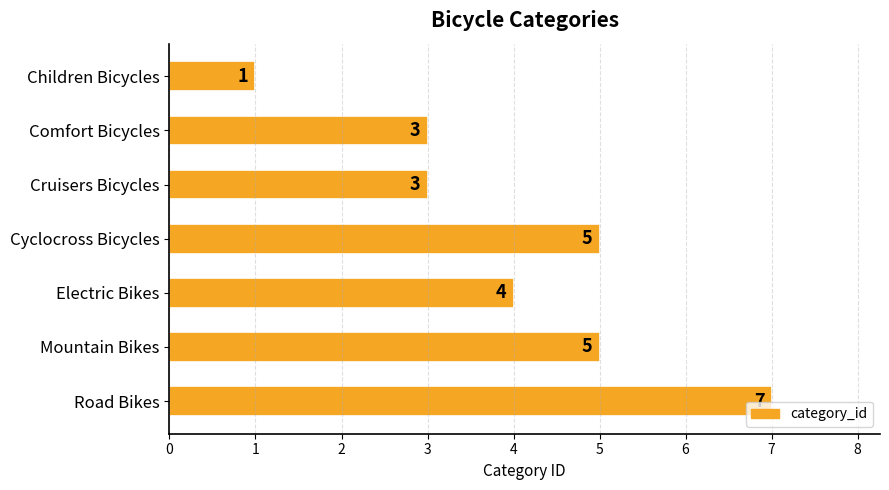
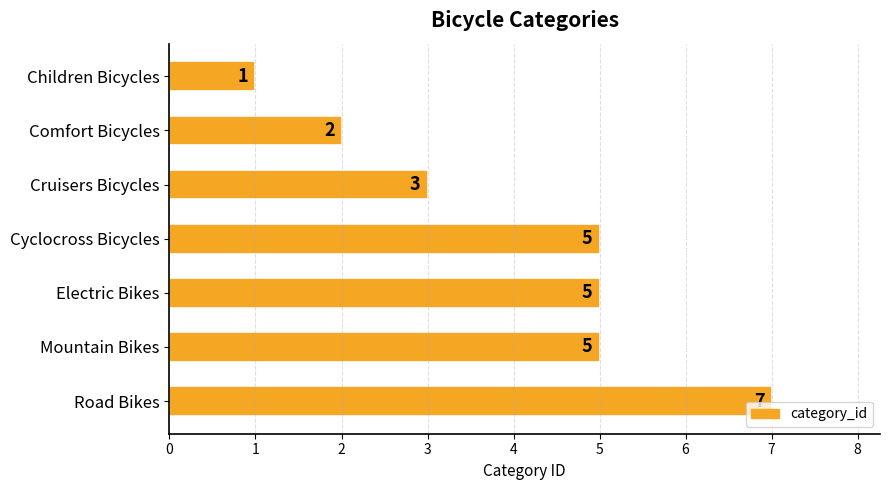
Comfort Bicycles: 3 -> 2
Electric Bikes: 4 -> 5
